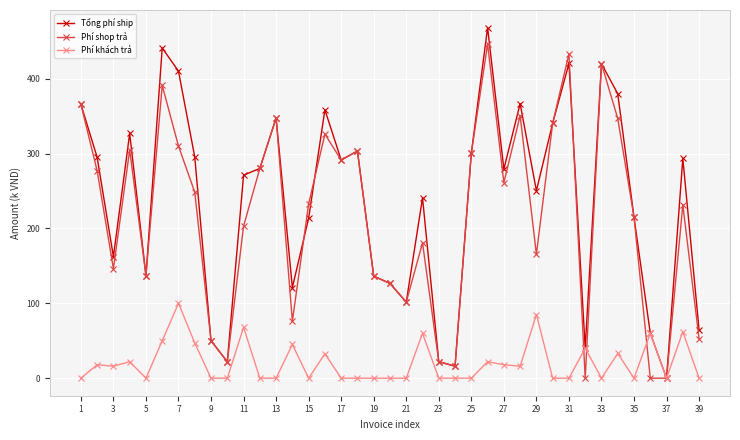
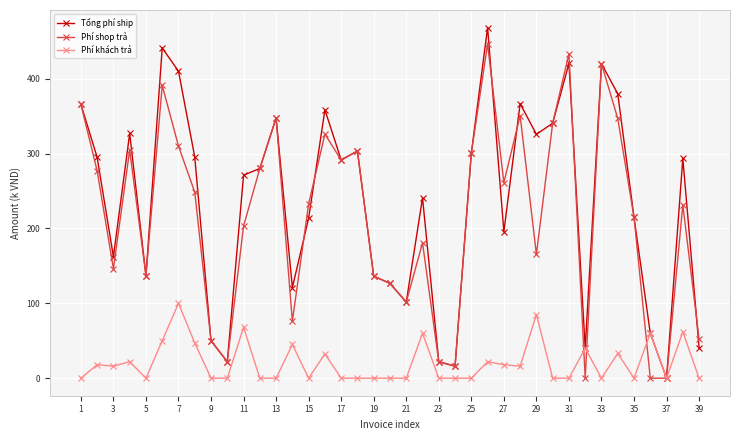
Tổng phí ship, 27: 280 -> 200
Tổng phí ship, 29: 250 -> 330
Tổng phí ship, 39: 60 -> 40
